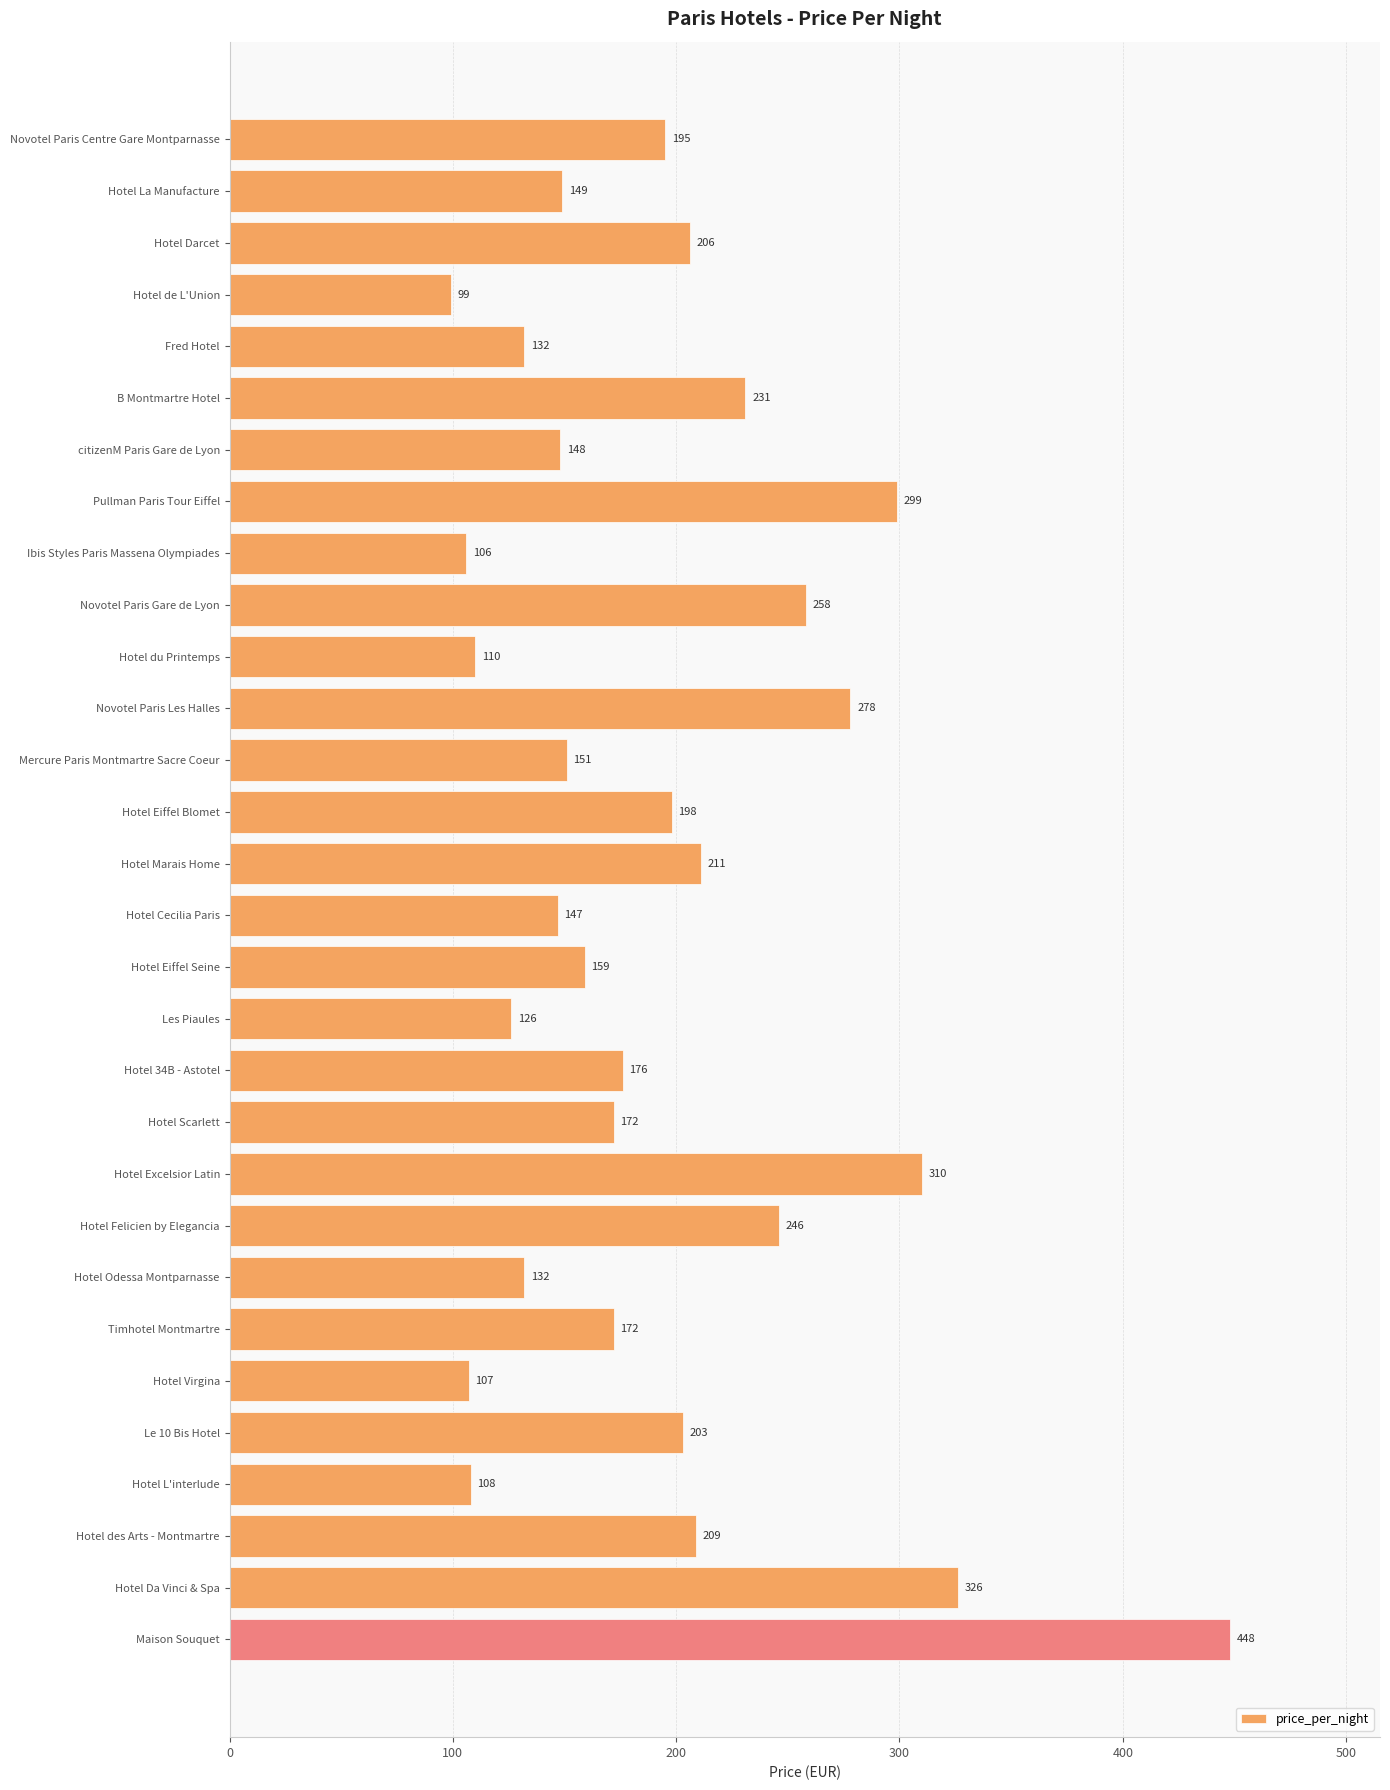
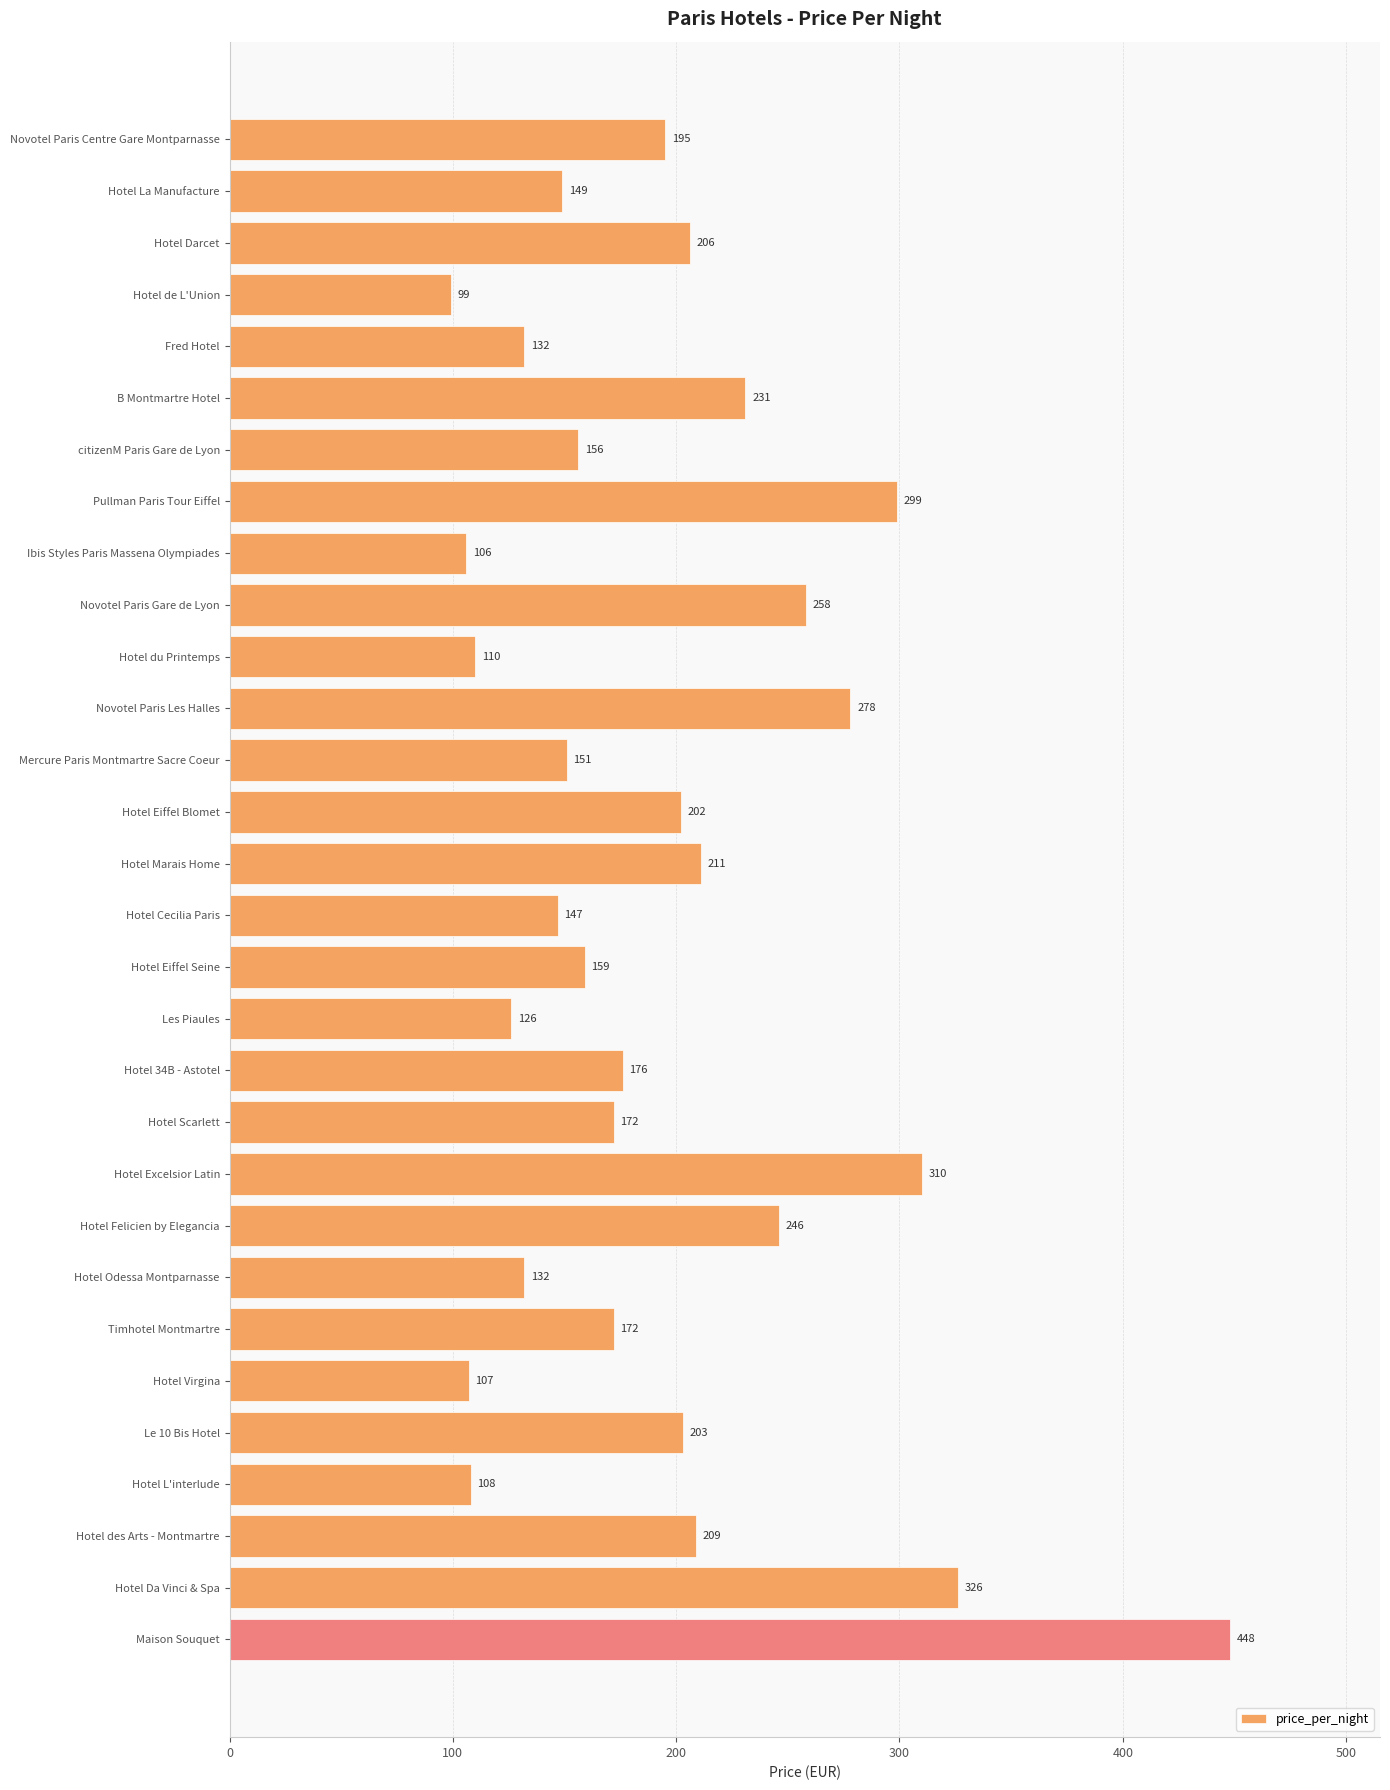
citizenM Paris Gare de Lyon: 148 -> 156
Hotel Eiffel Blomet: 198 -> 202
